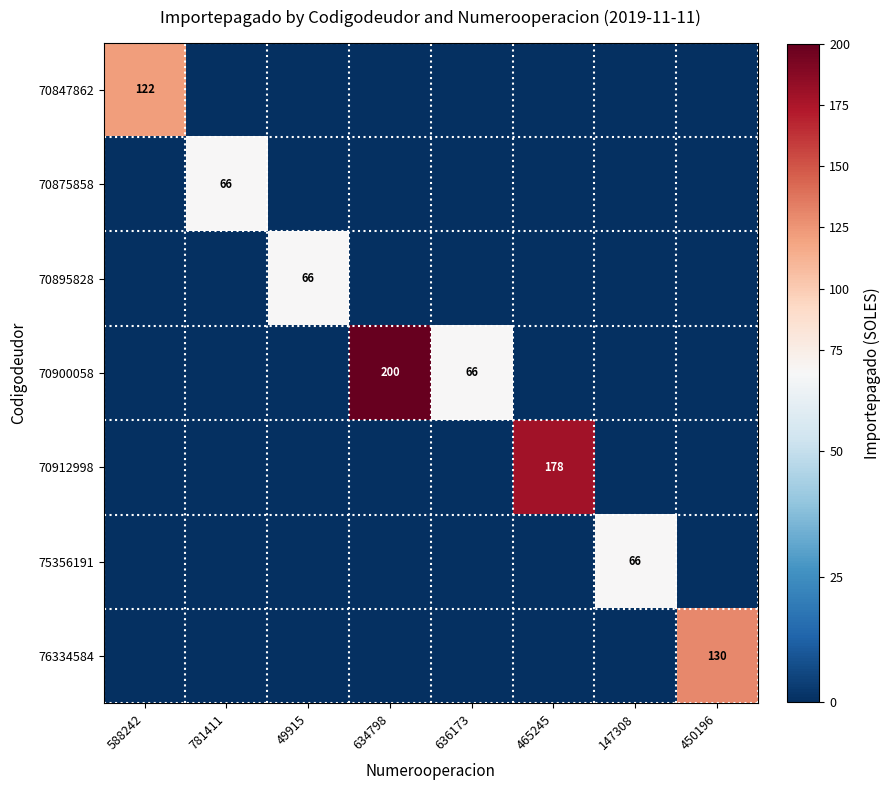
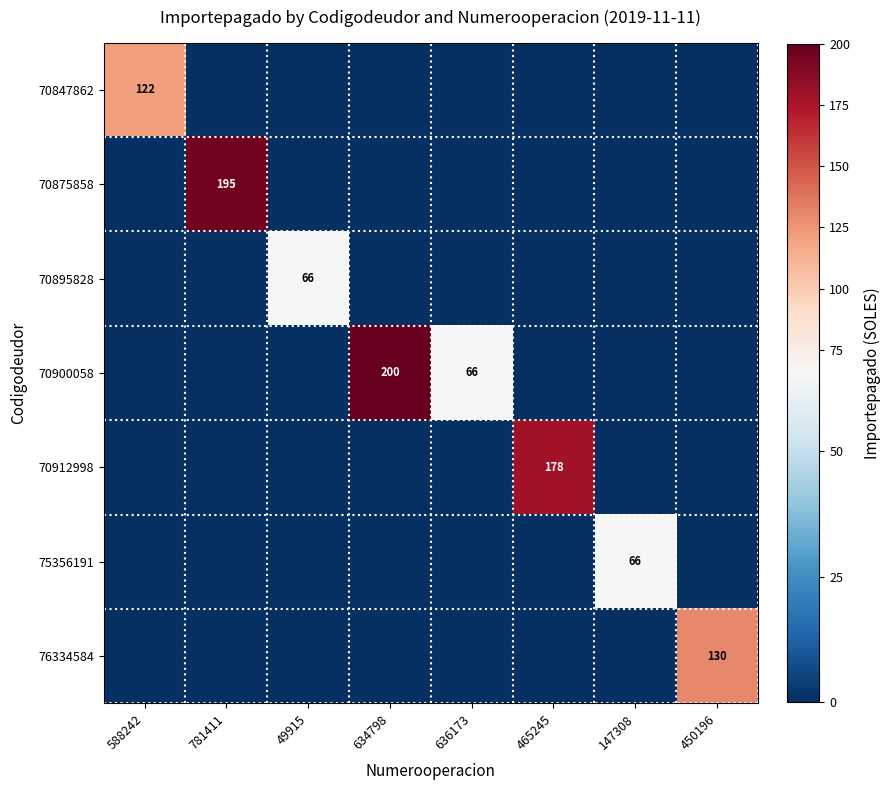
70875858, 781411: 66 -> 195
